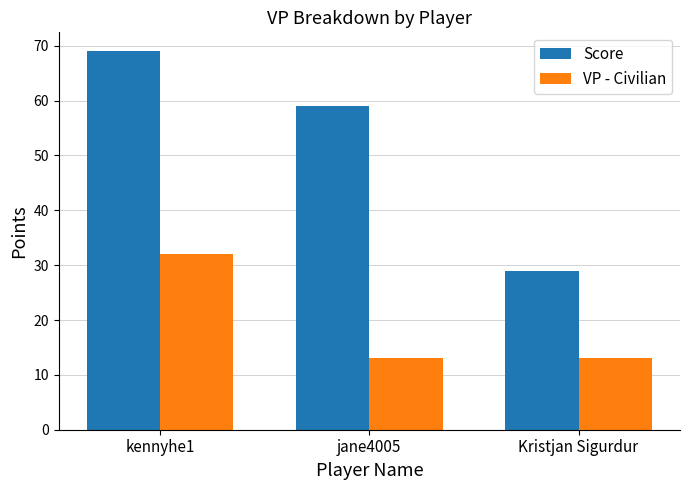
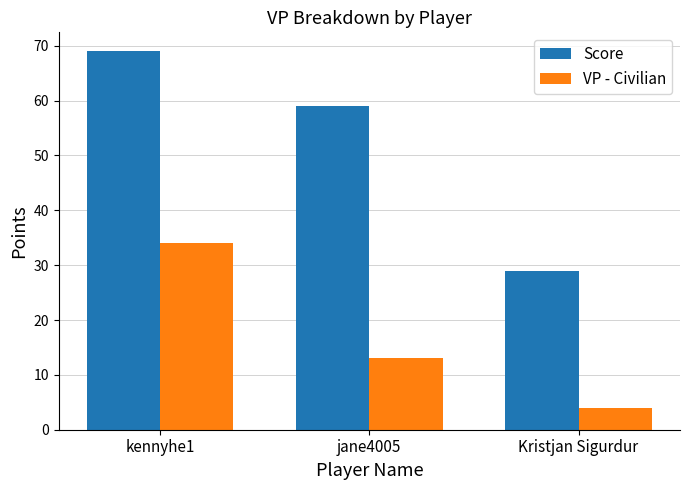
VP - Civilian, kennyhe1: 32 -> 34
VP - Civilian, Kristjan Sigurdur: 13 -> 4
